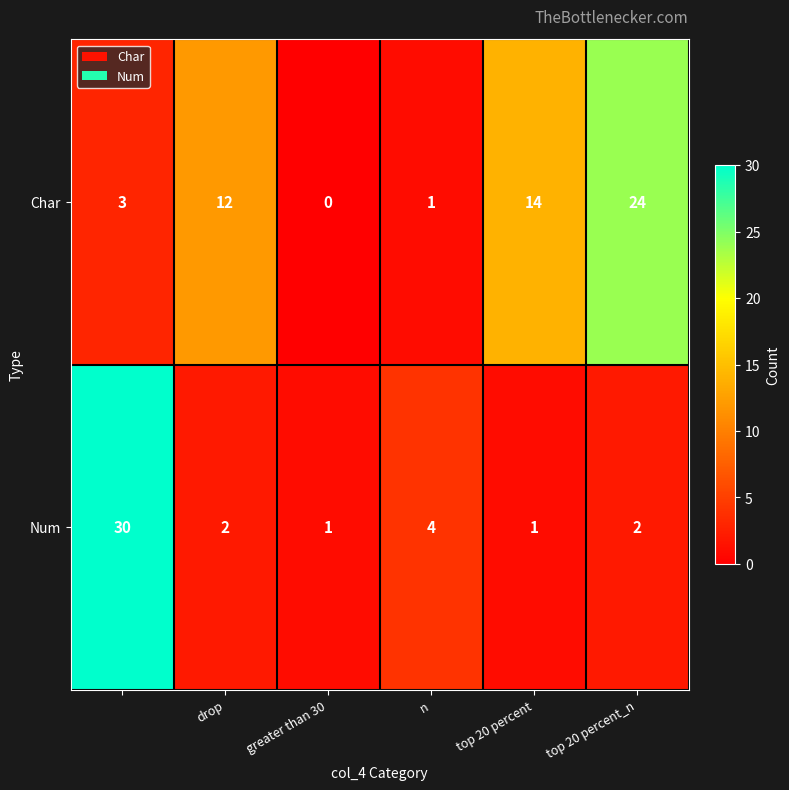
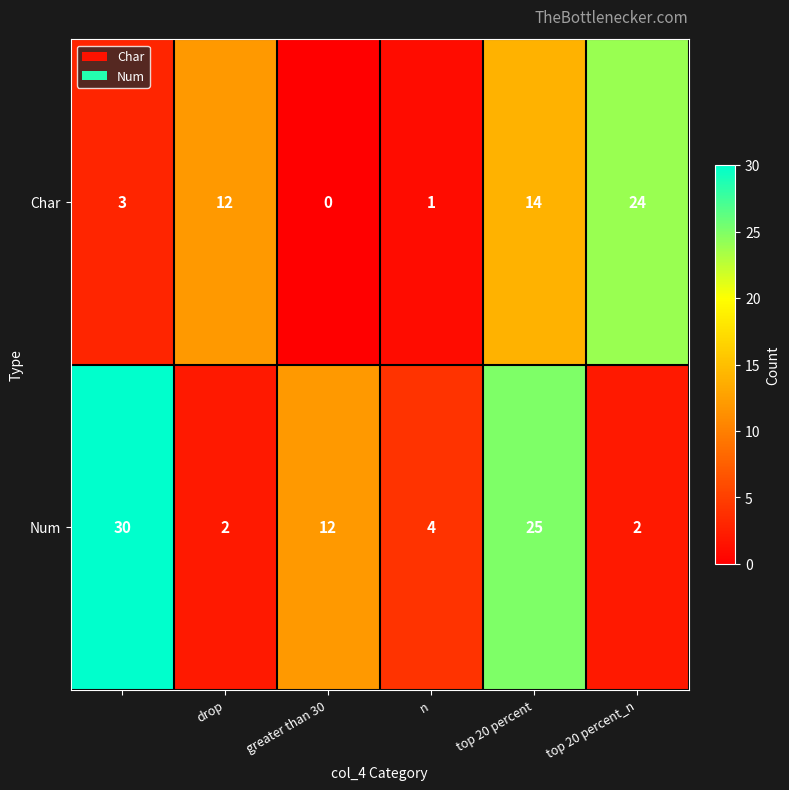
Num, greater than 30: 1 -> 12
Num, top 20 percent: 1 -> 25
